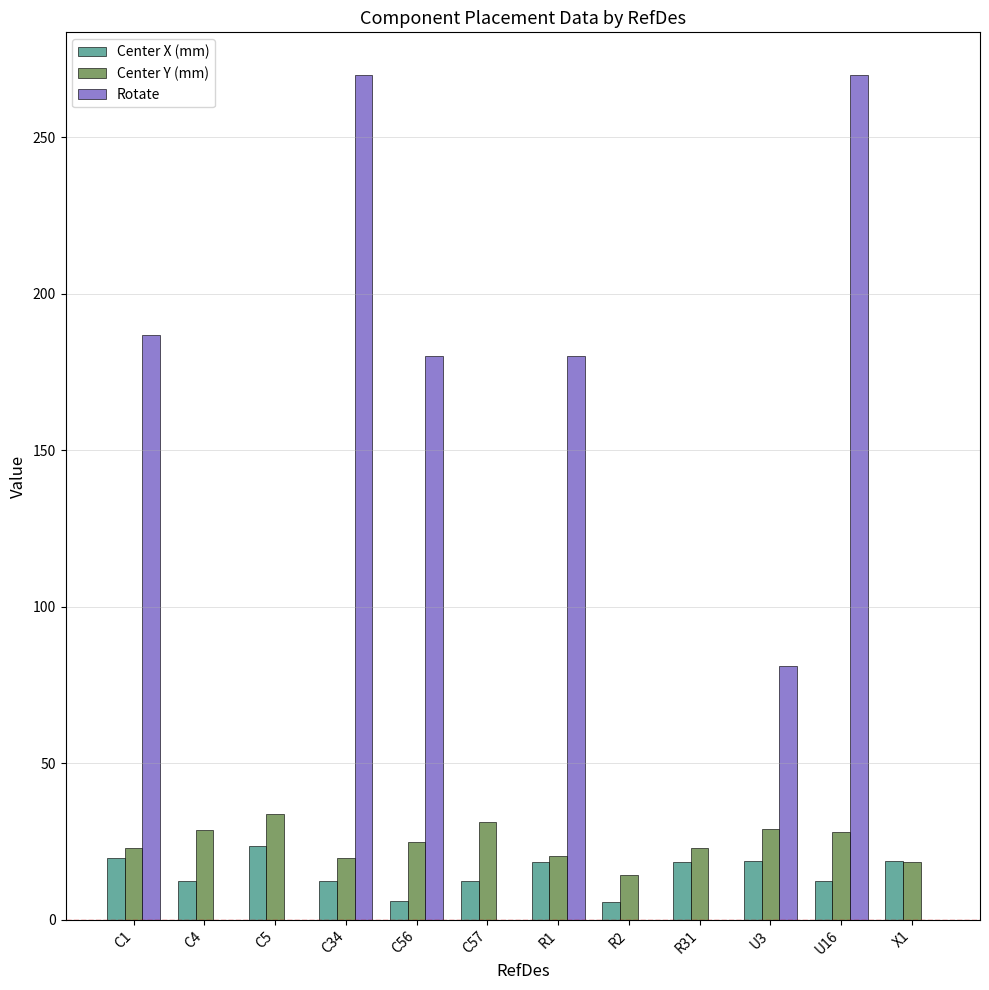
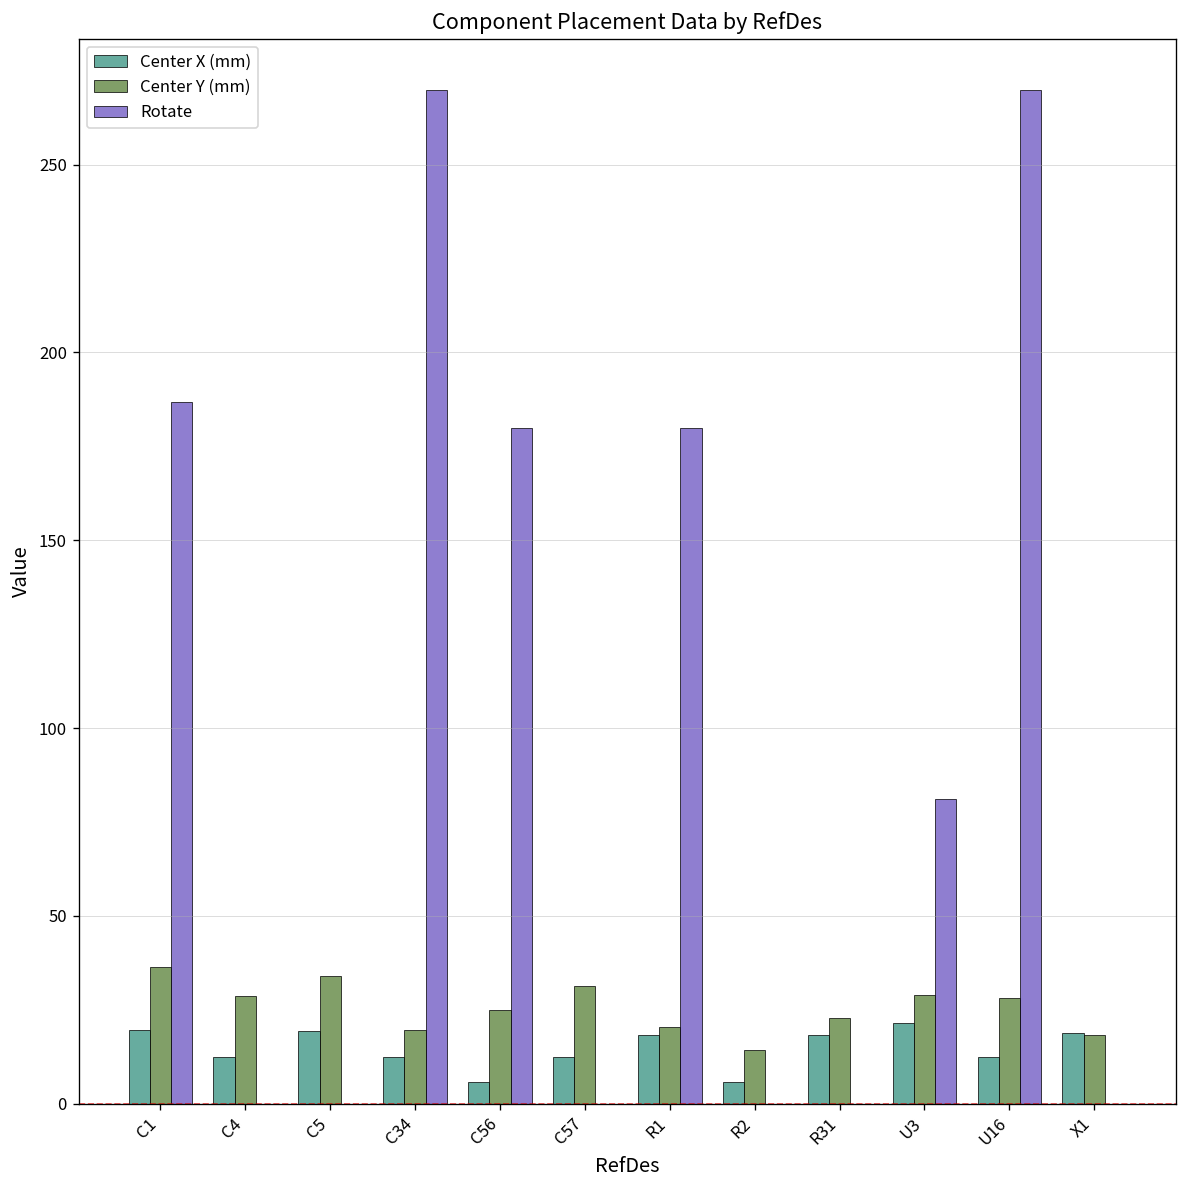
Center Y (mm), C1: 23 -> 36
Center X (mm), C5: 23 -> 19
Center X (mm), U3: 19 -> 21
